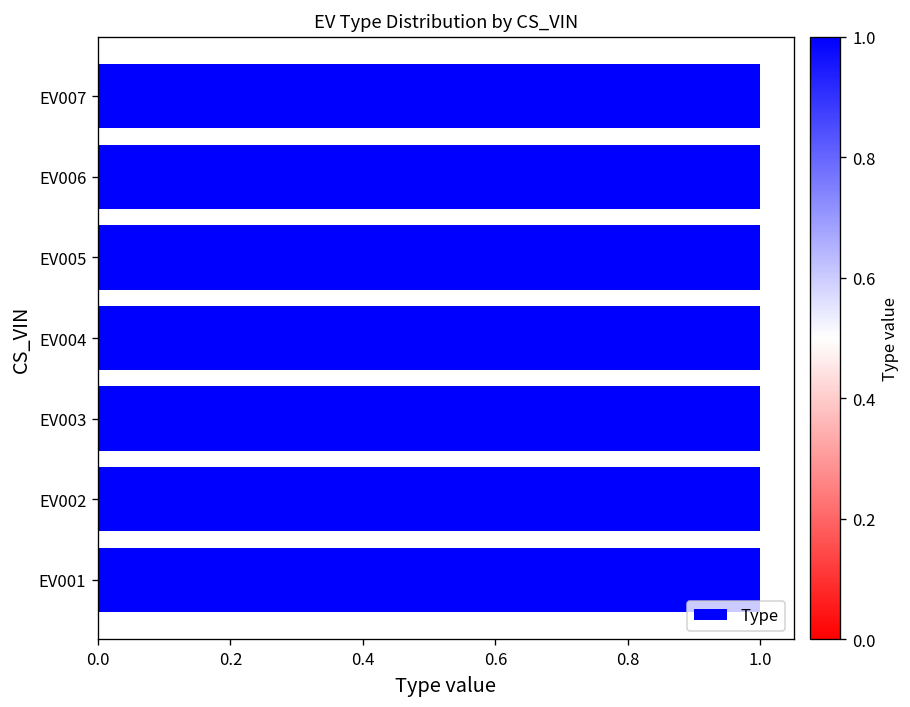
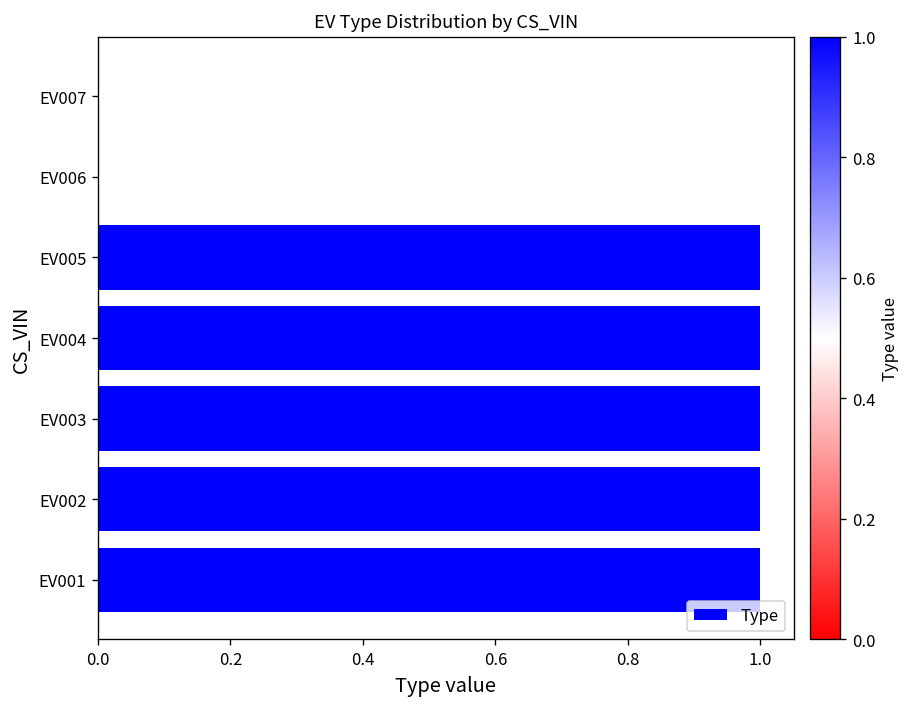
EV007: 1 -> 0
EV006: 1 -> 0
